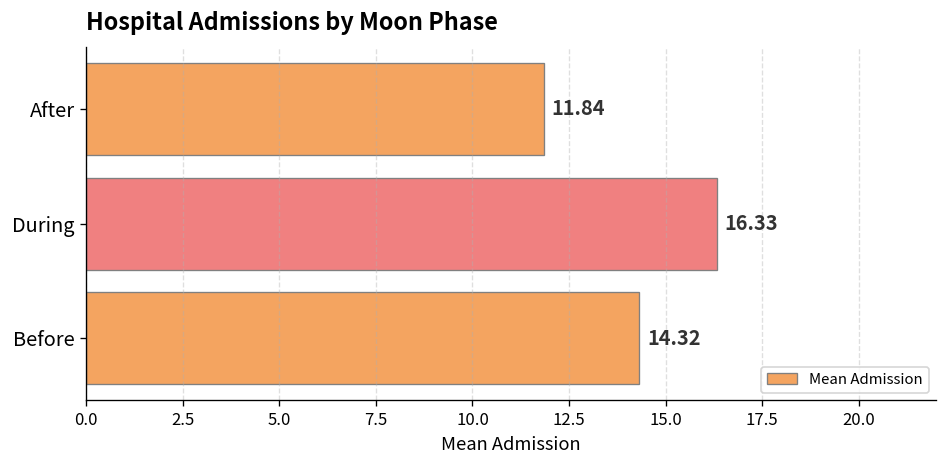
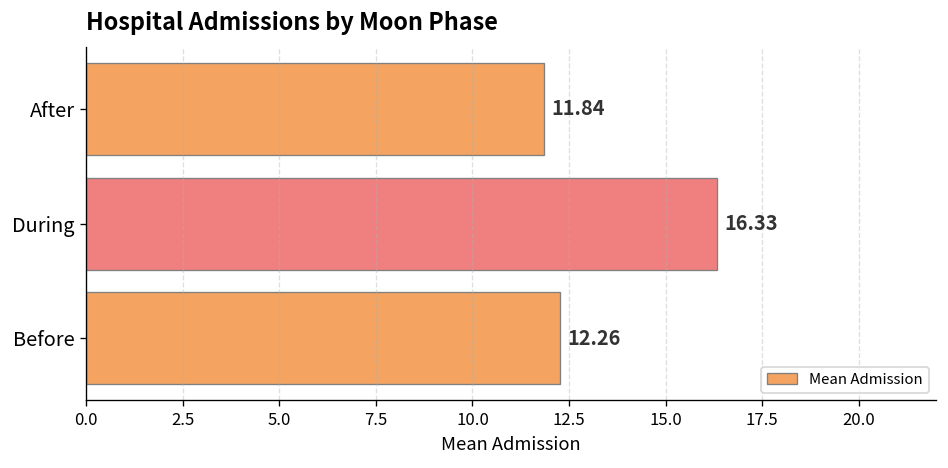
Before: 14.32 -> 12.26
